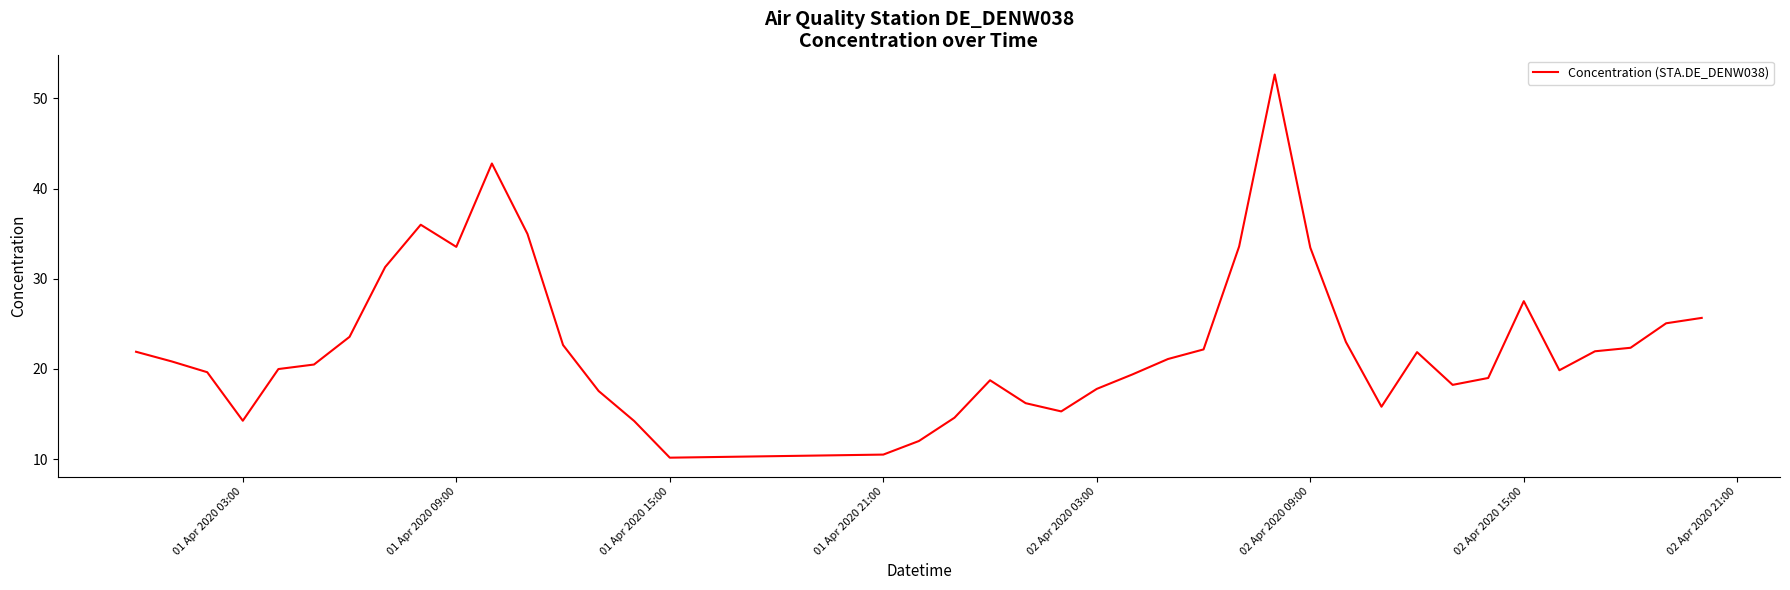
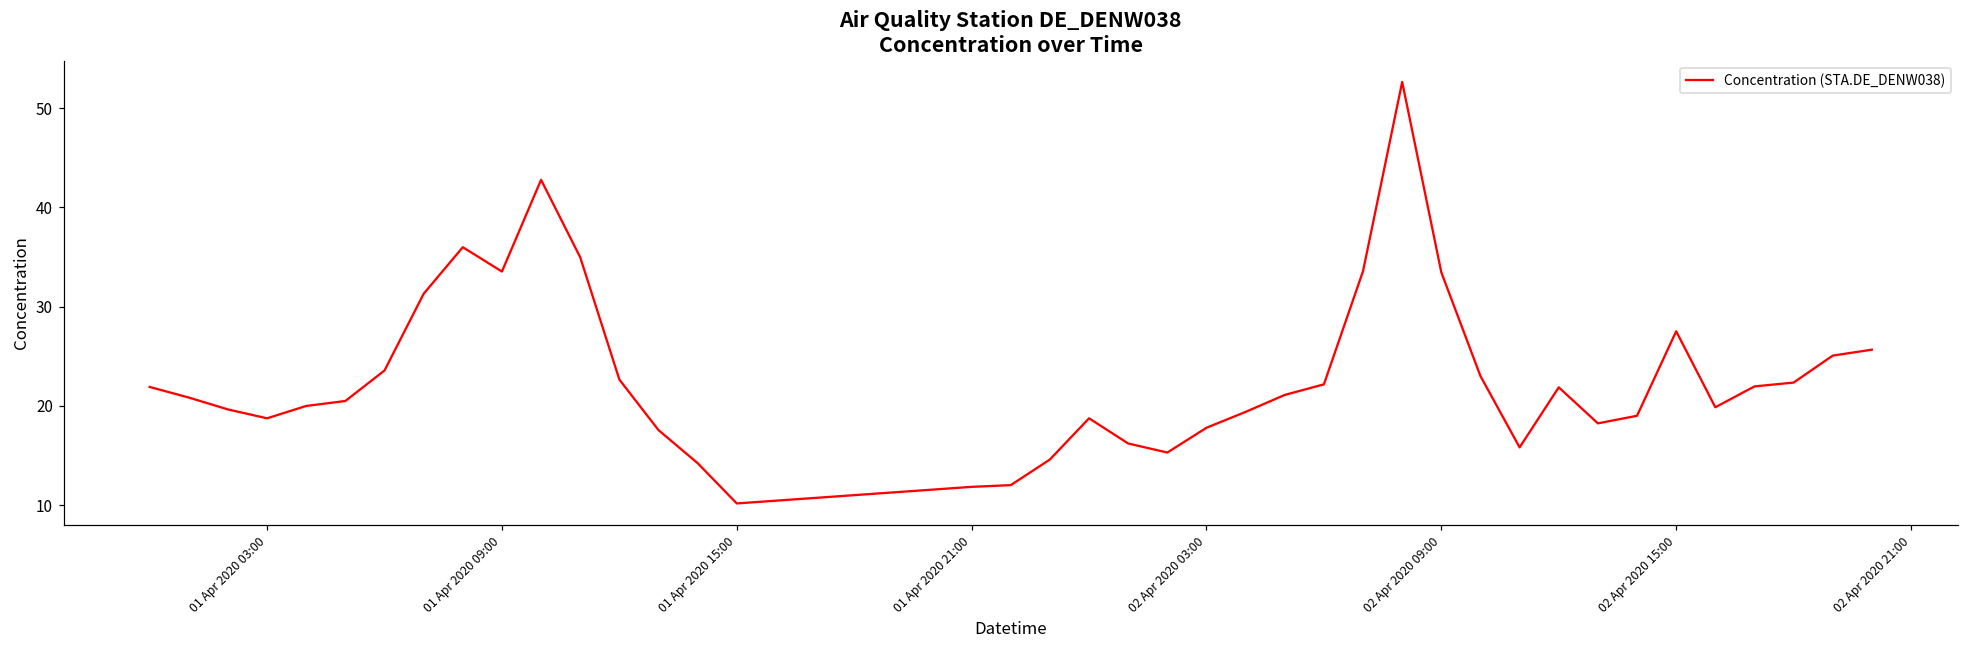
01 Apr 2020 03:00: 14 -> 19
01 Apr 2020 21:00: 11 -> 12
